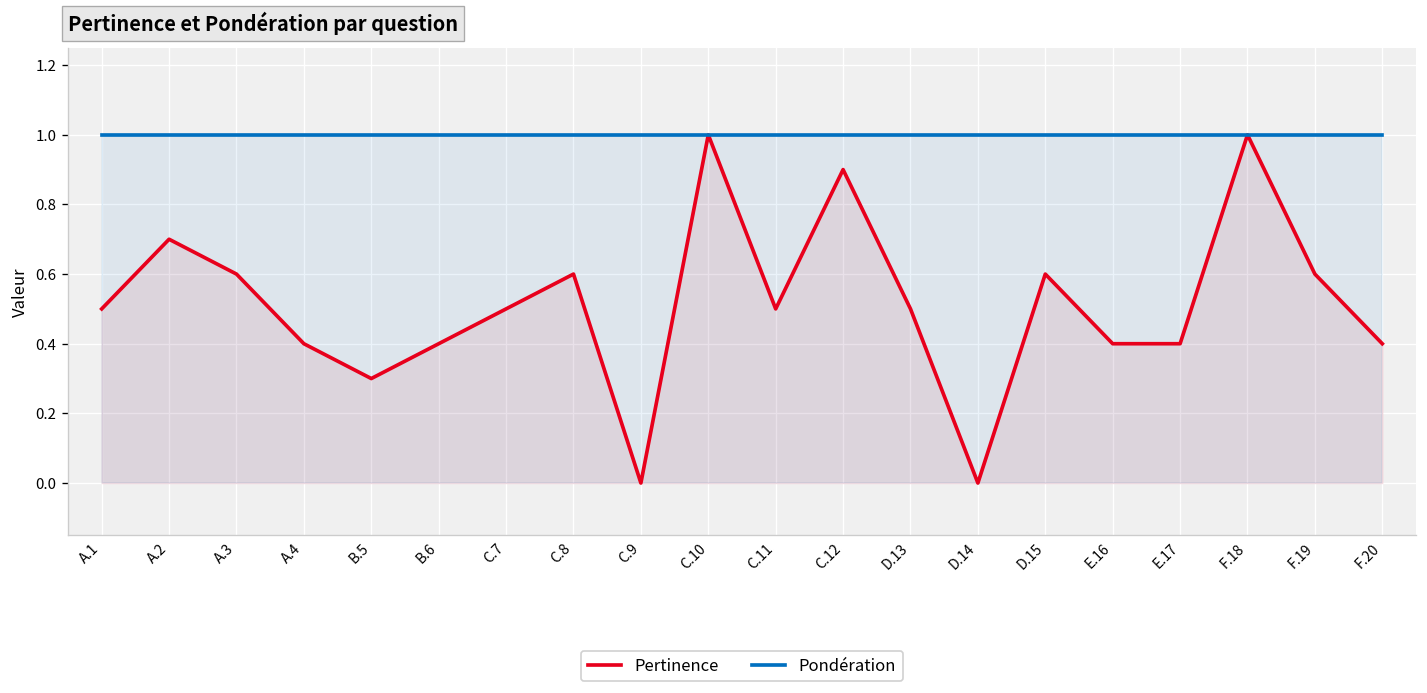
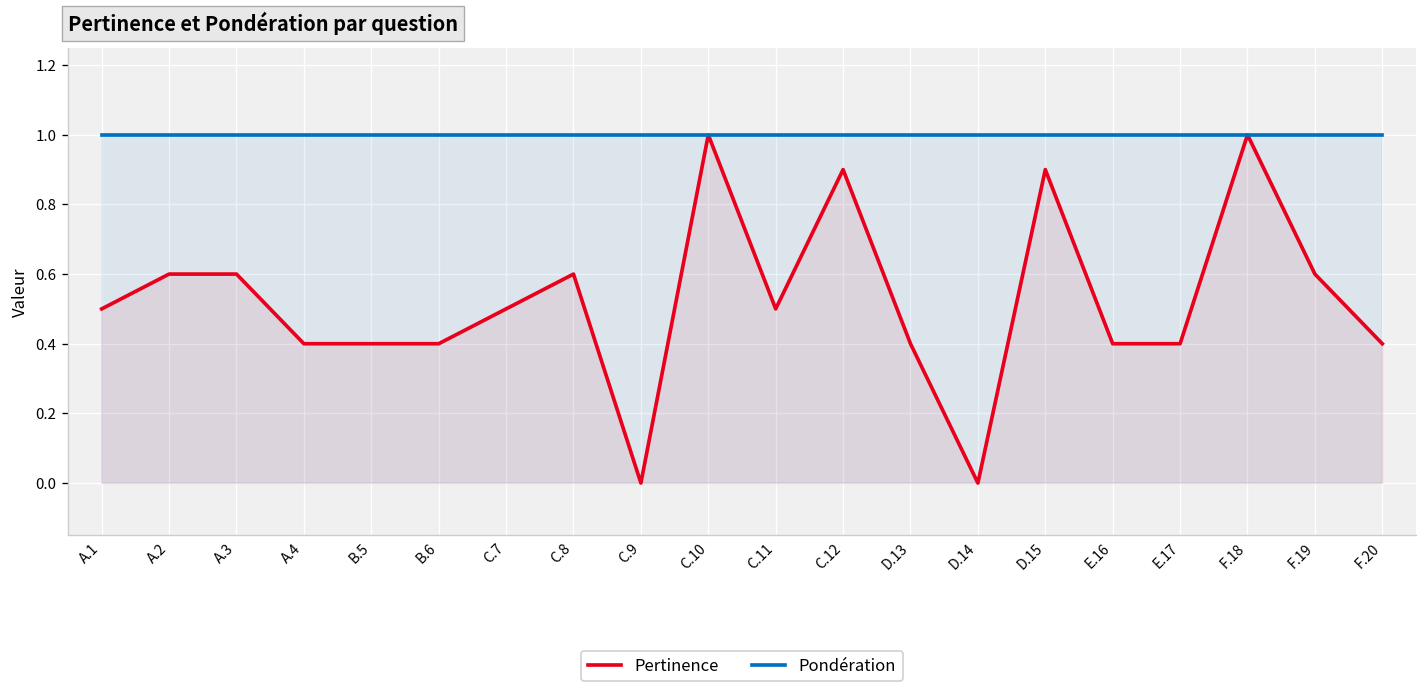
Pertinence, A.2: 0.7 -> 0.6
Pertinence, B.5: 0.3 -> 0.4
Pertinence, D.13: 0.5 -> 0.4
Pertinence, D.15: 0.6 -> 0.9
